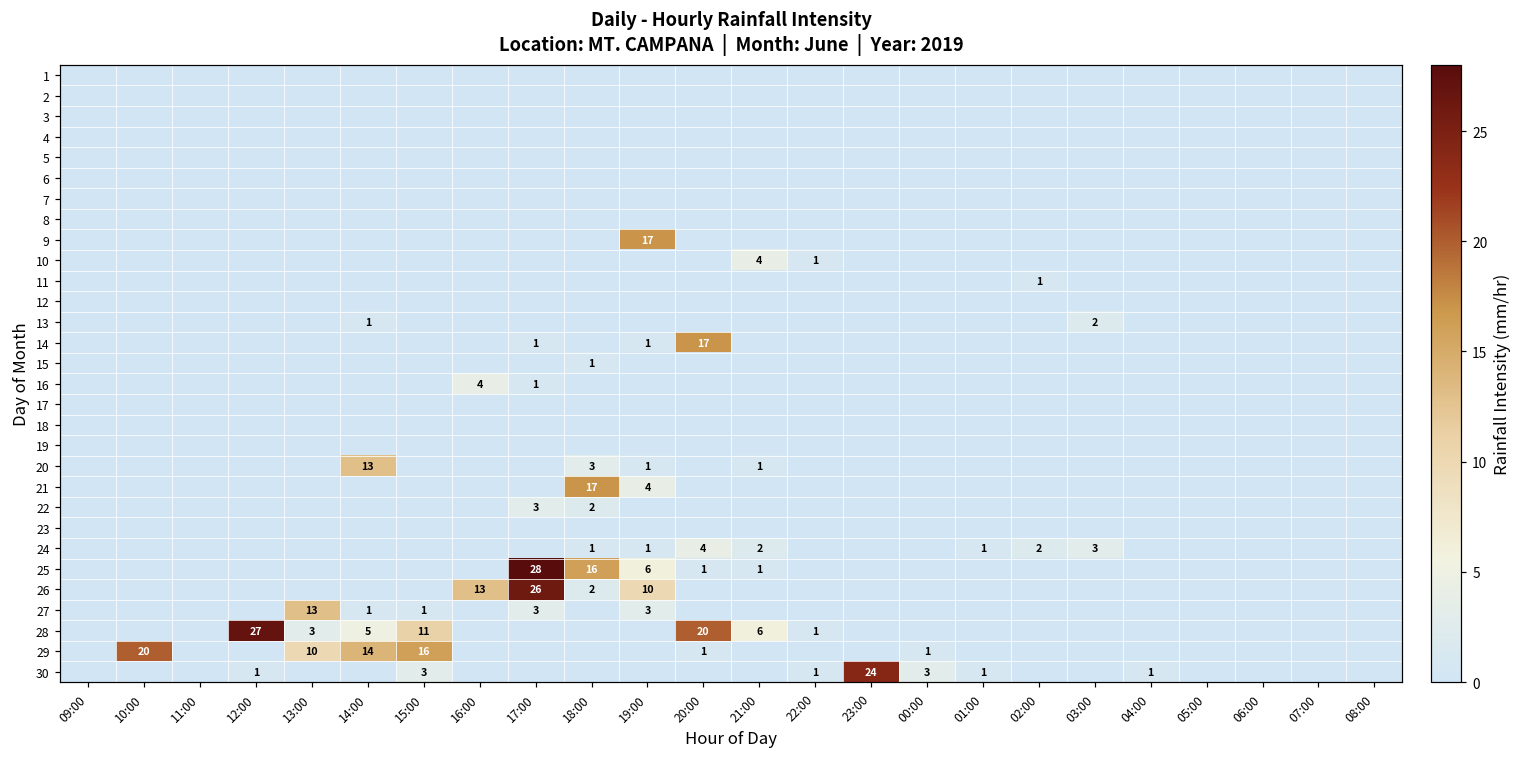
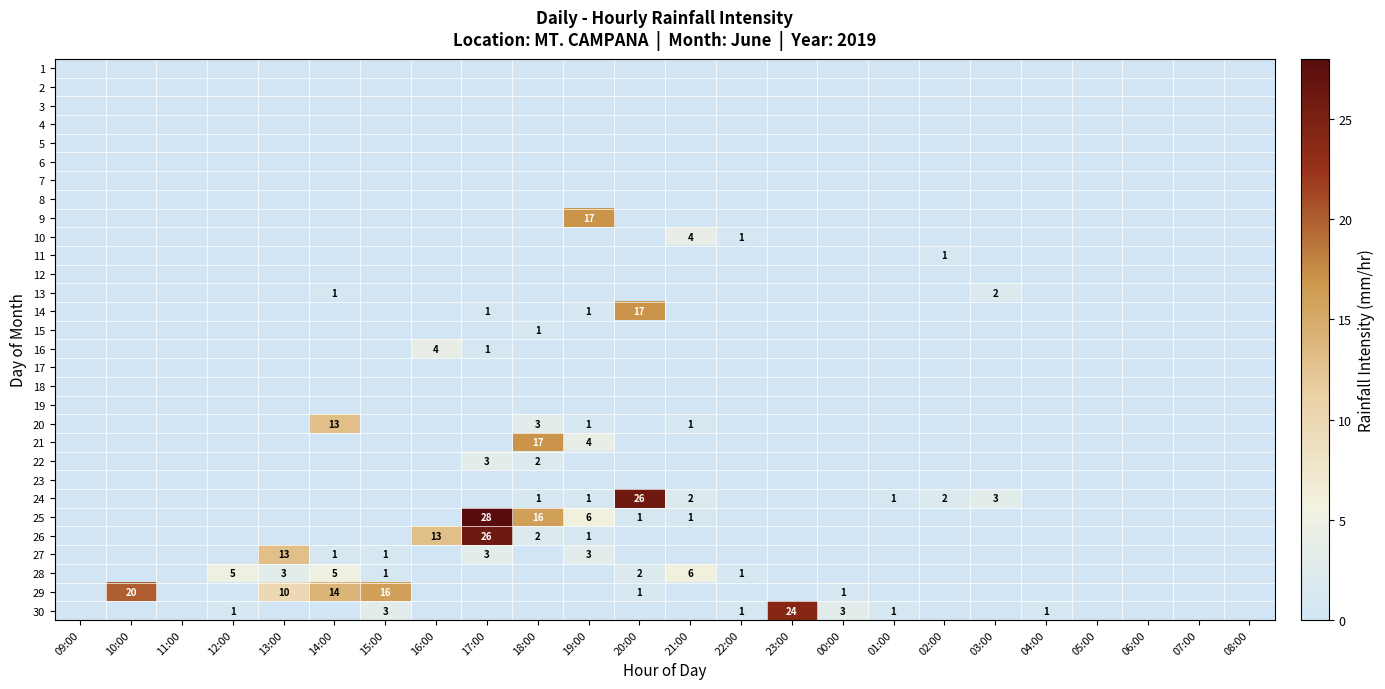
24, 20:00: 4 -> 26
26, 19:00: 10 -> 1
28, 12:00: 27 -> 5
28, 15:00: 11 -> 1
28, 20:00: 20 -> 2
